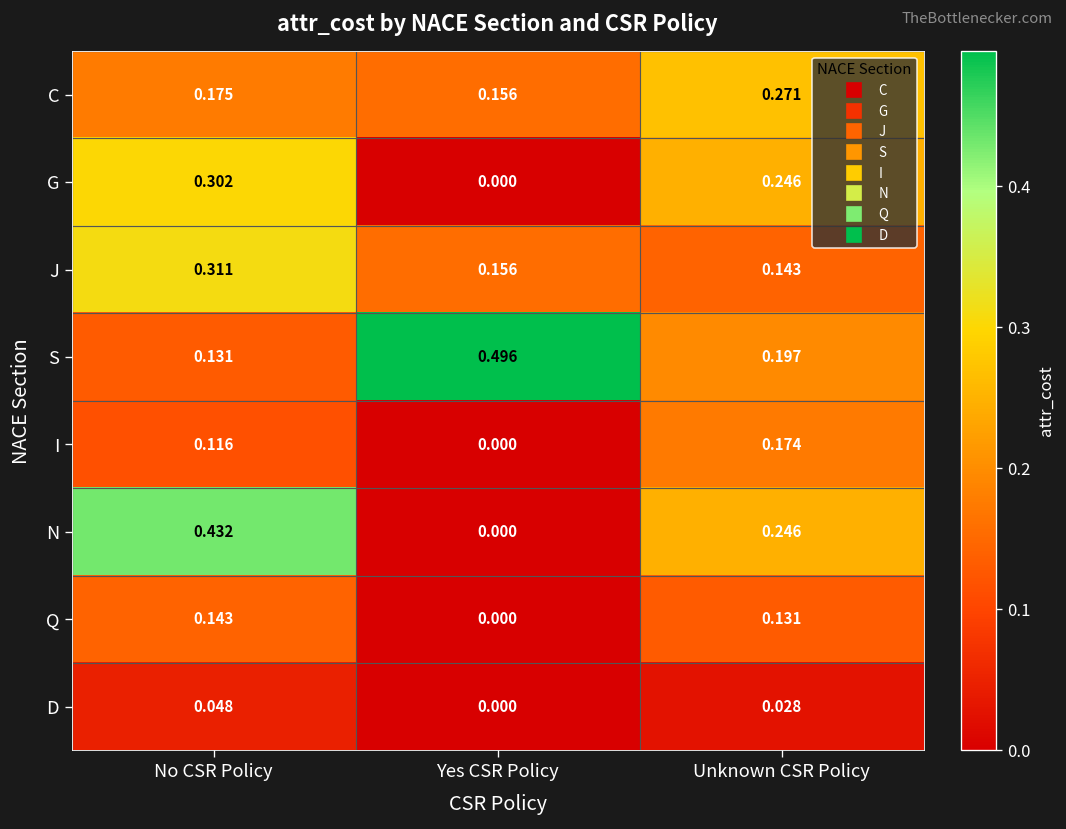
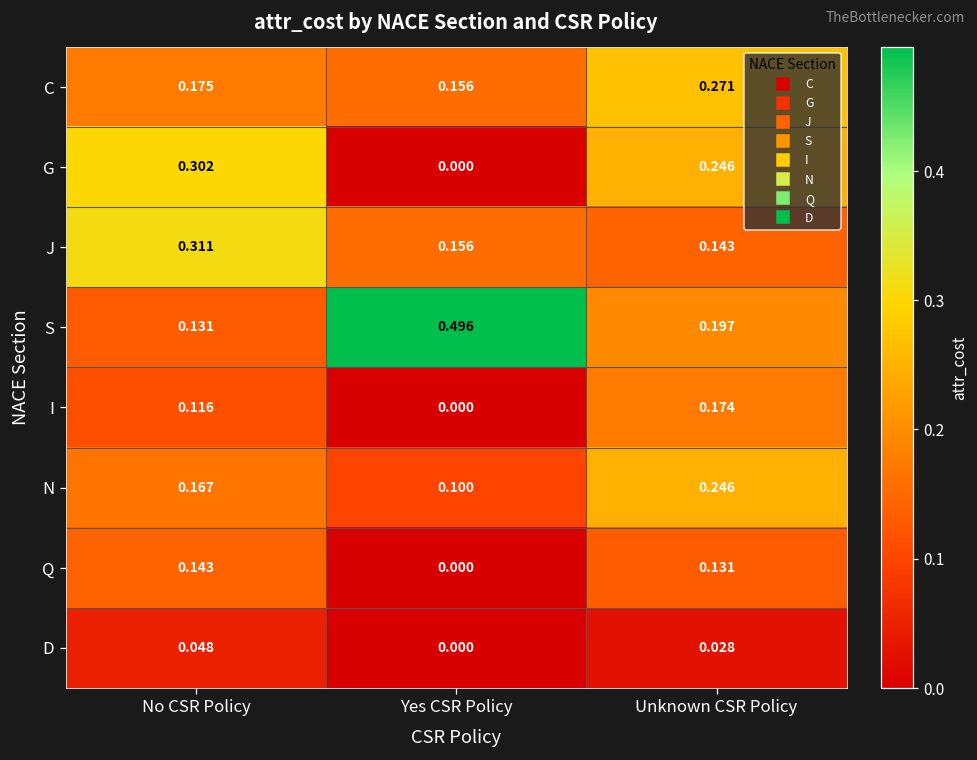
N, No CSR Policy: 0.432 -> 0.167
N, Yes CSR Policy: 0.000 -> 0.100
